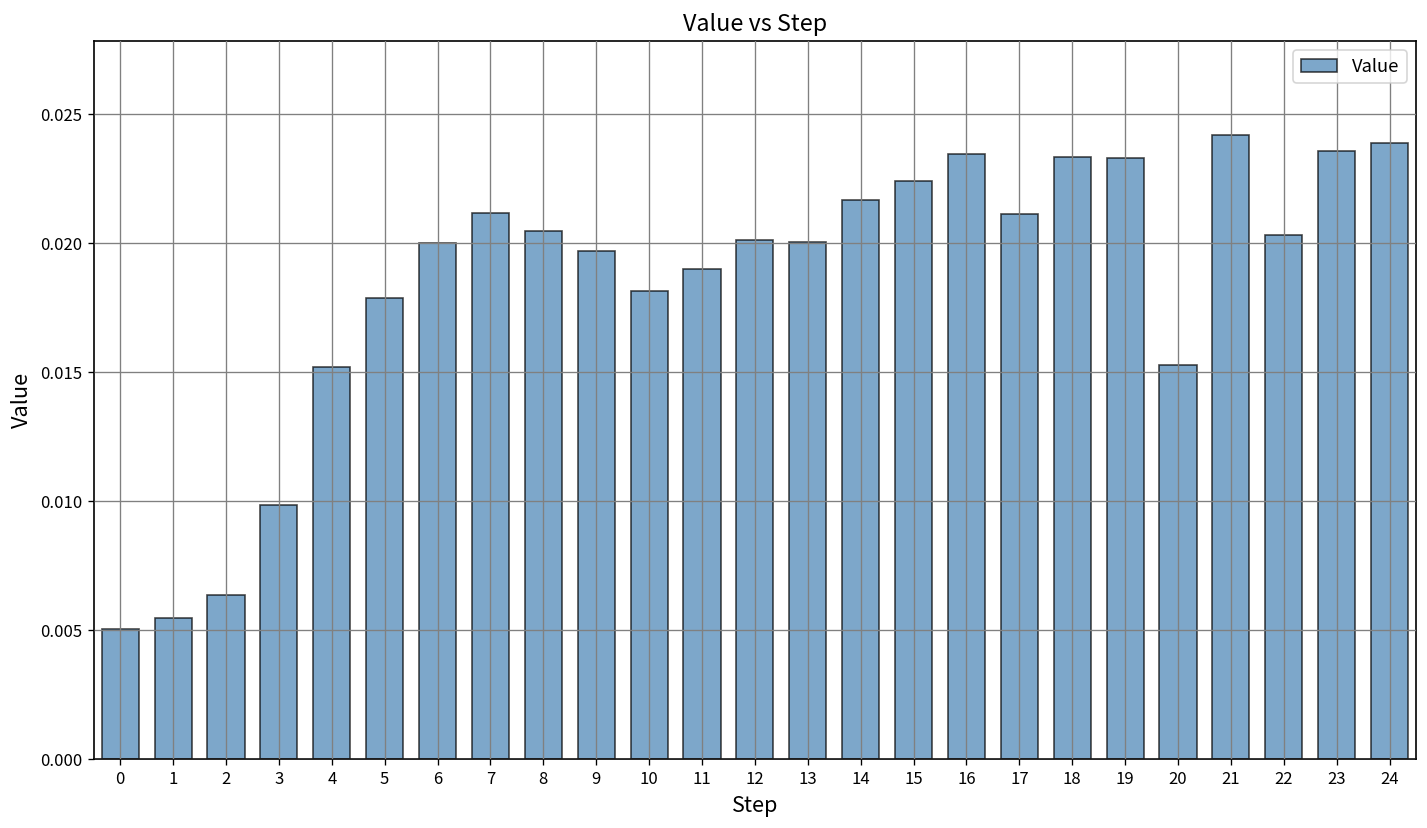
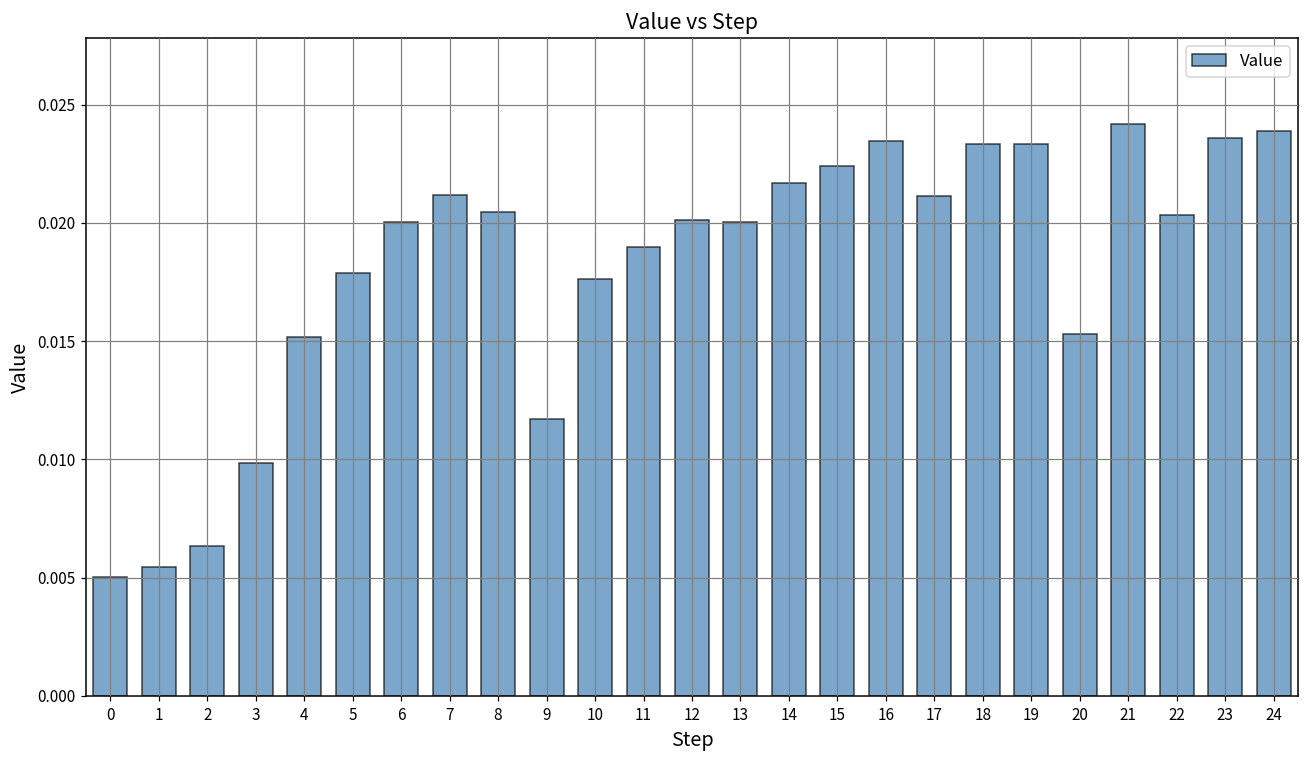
9: 0.0197 -> 0.0117
10: 0.0182 -> 0.0176
